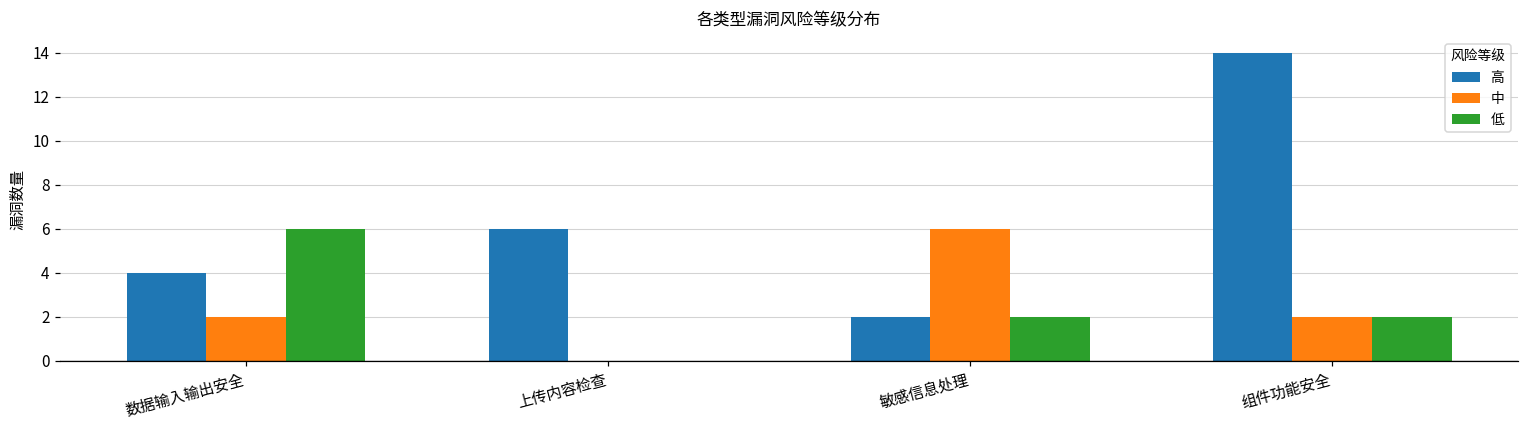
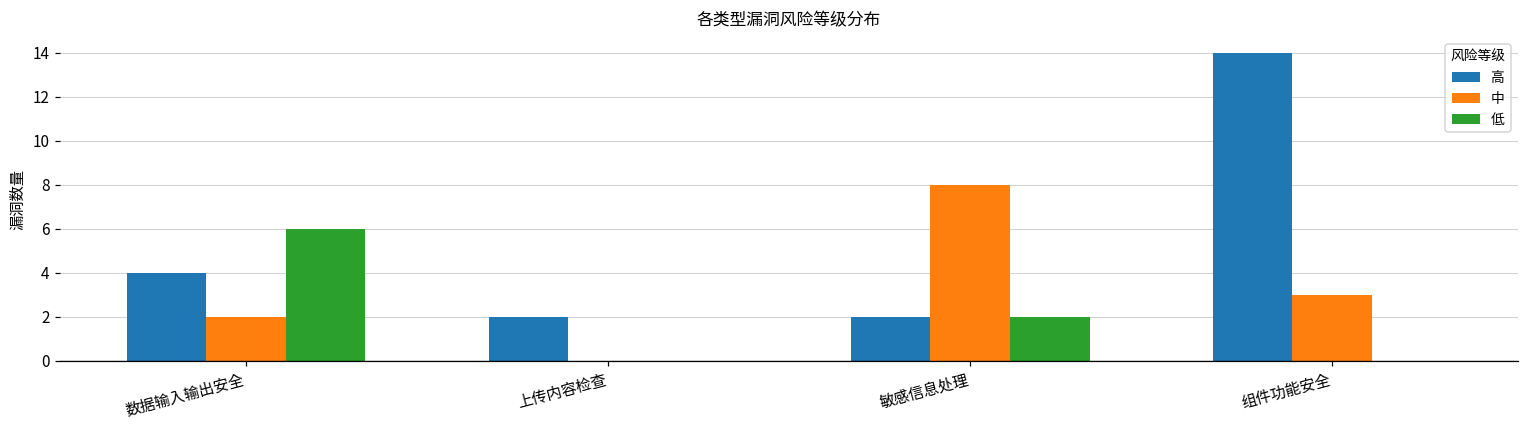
高, 上传内容检查: 6 -> 2
中, 敏感信息处理: 6 -> 8
中, 组件功能安全: 2 -> 3
低, 组件功能安全: 2 -> 0
